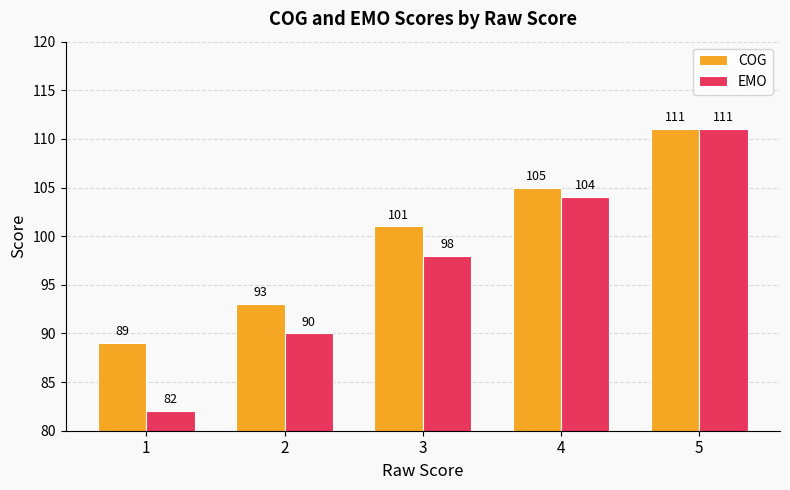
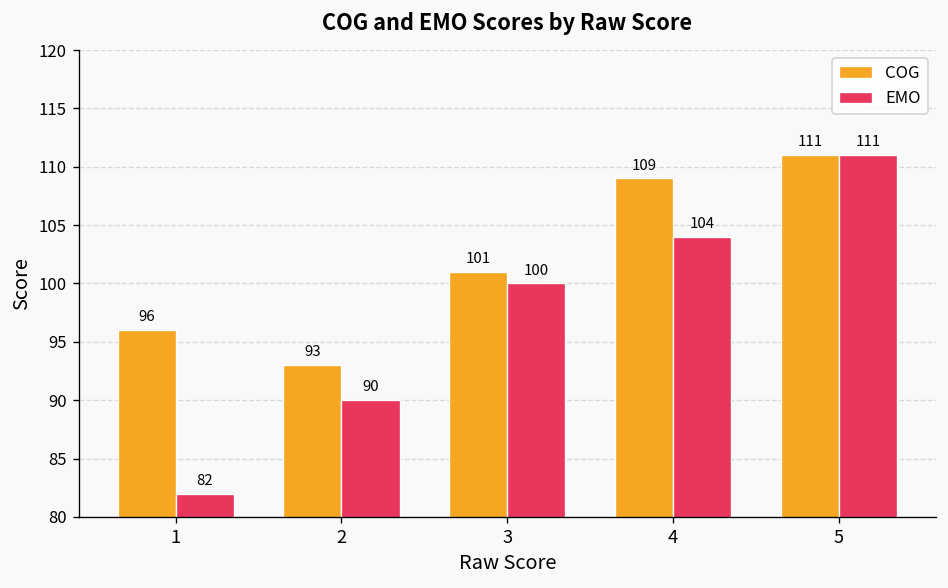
COG, 1: 89 -> 96
EMO, 3: 98 -> 100
COG, 4: 105 -> 109
